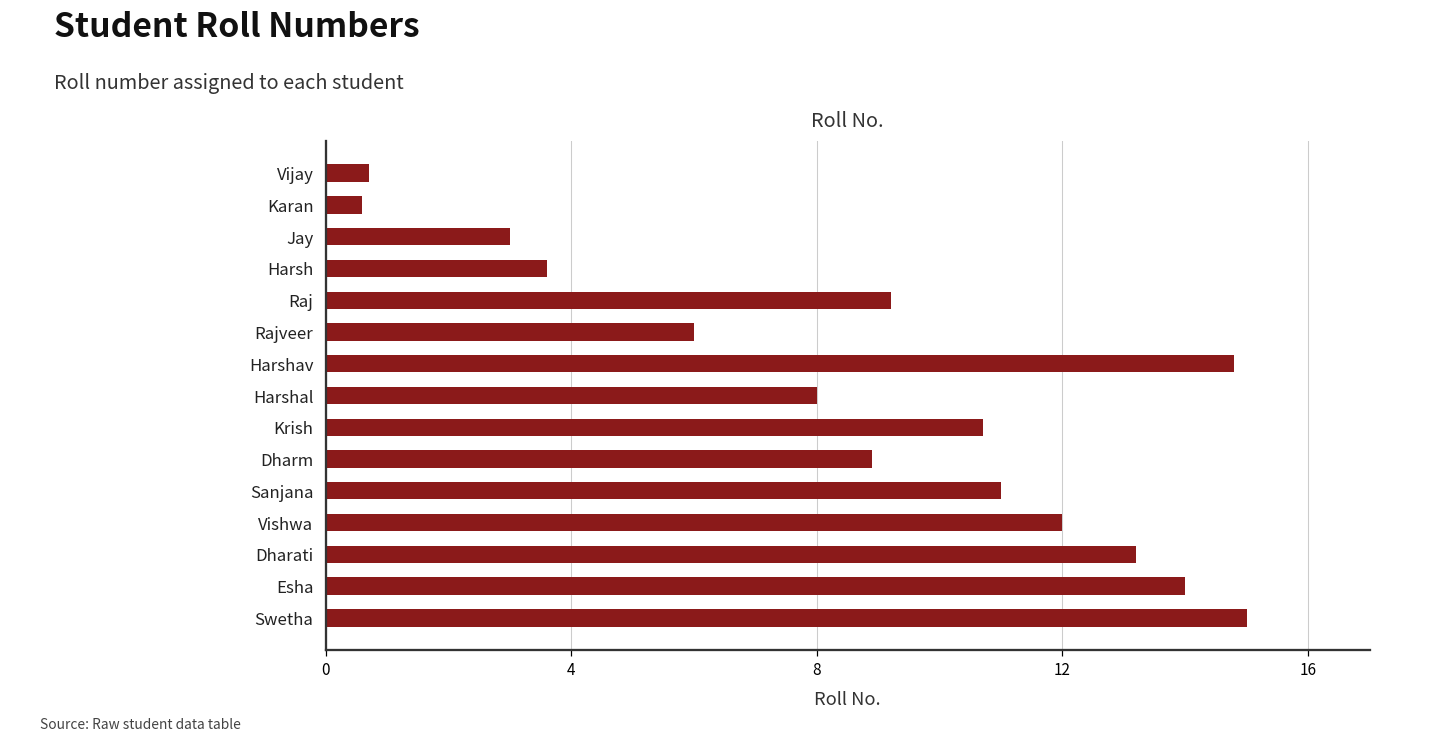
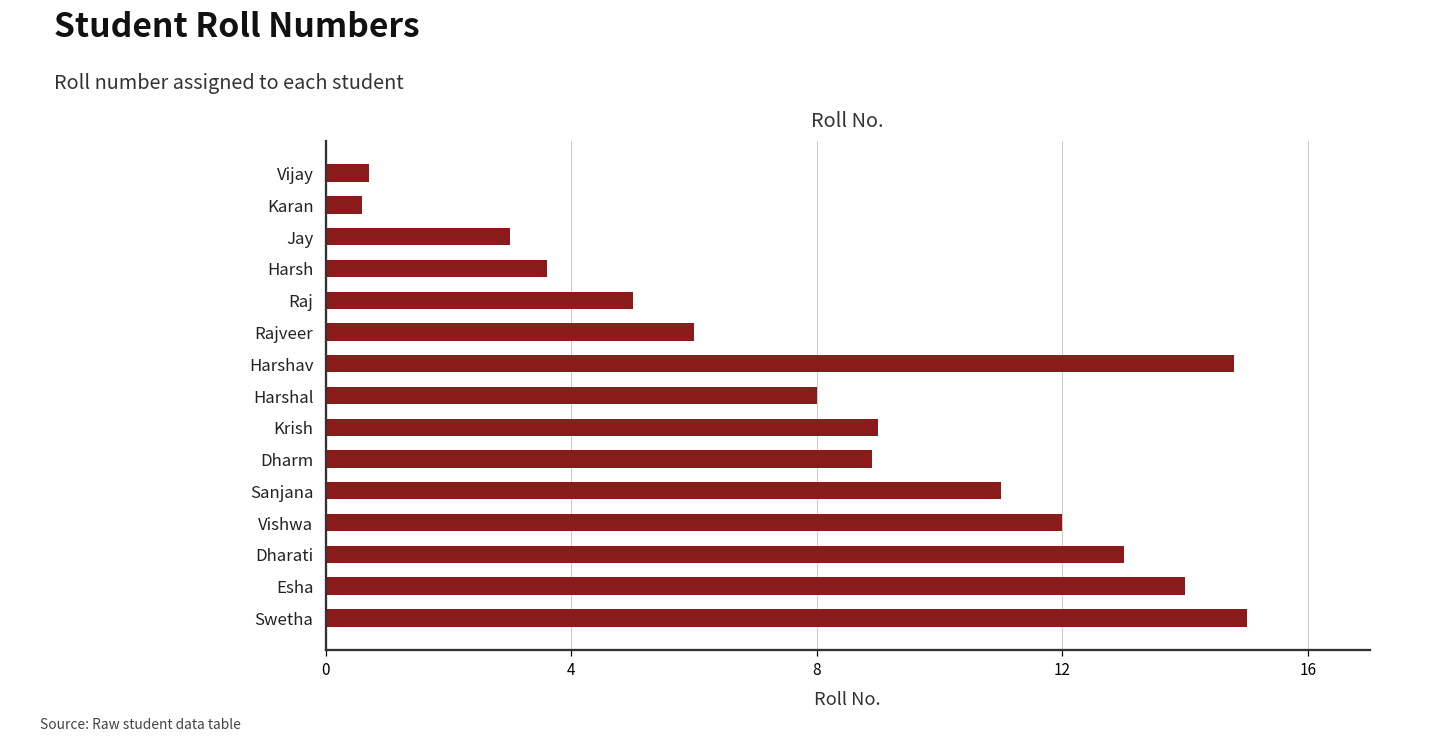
Raj: 9.2 -> 5.0
Krish: 10.7 -> 9.0
Dharati: 13.2 -> 13.0
